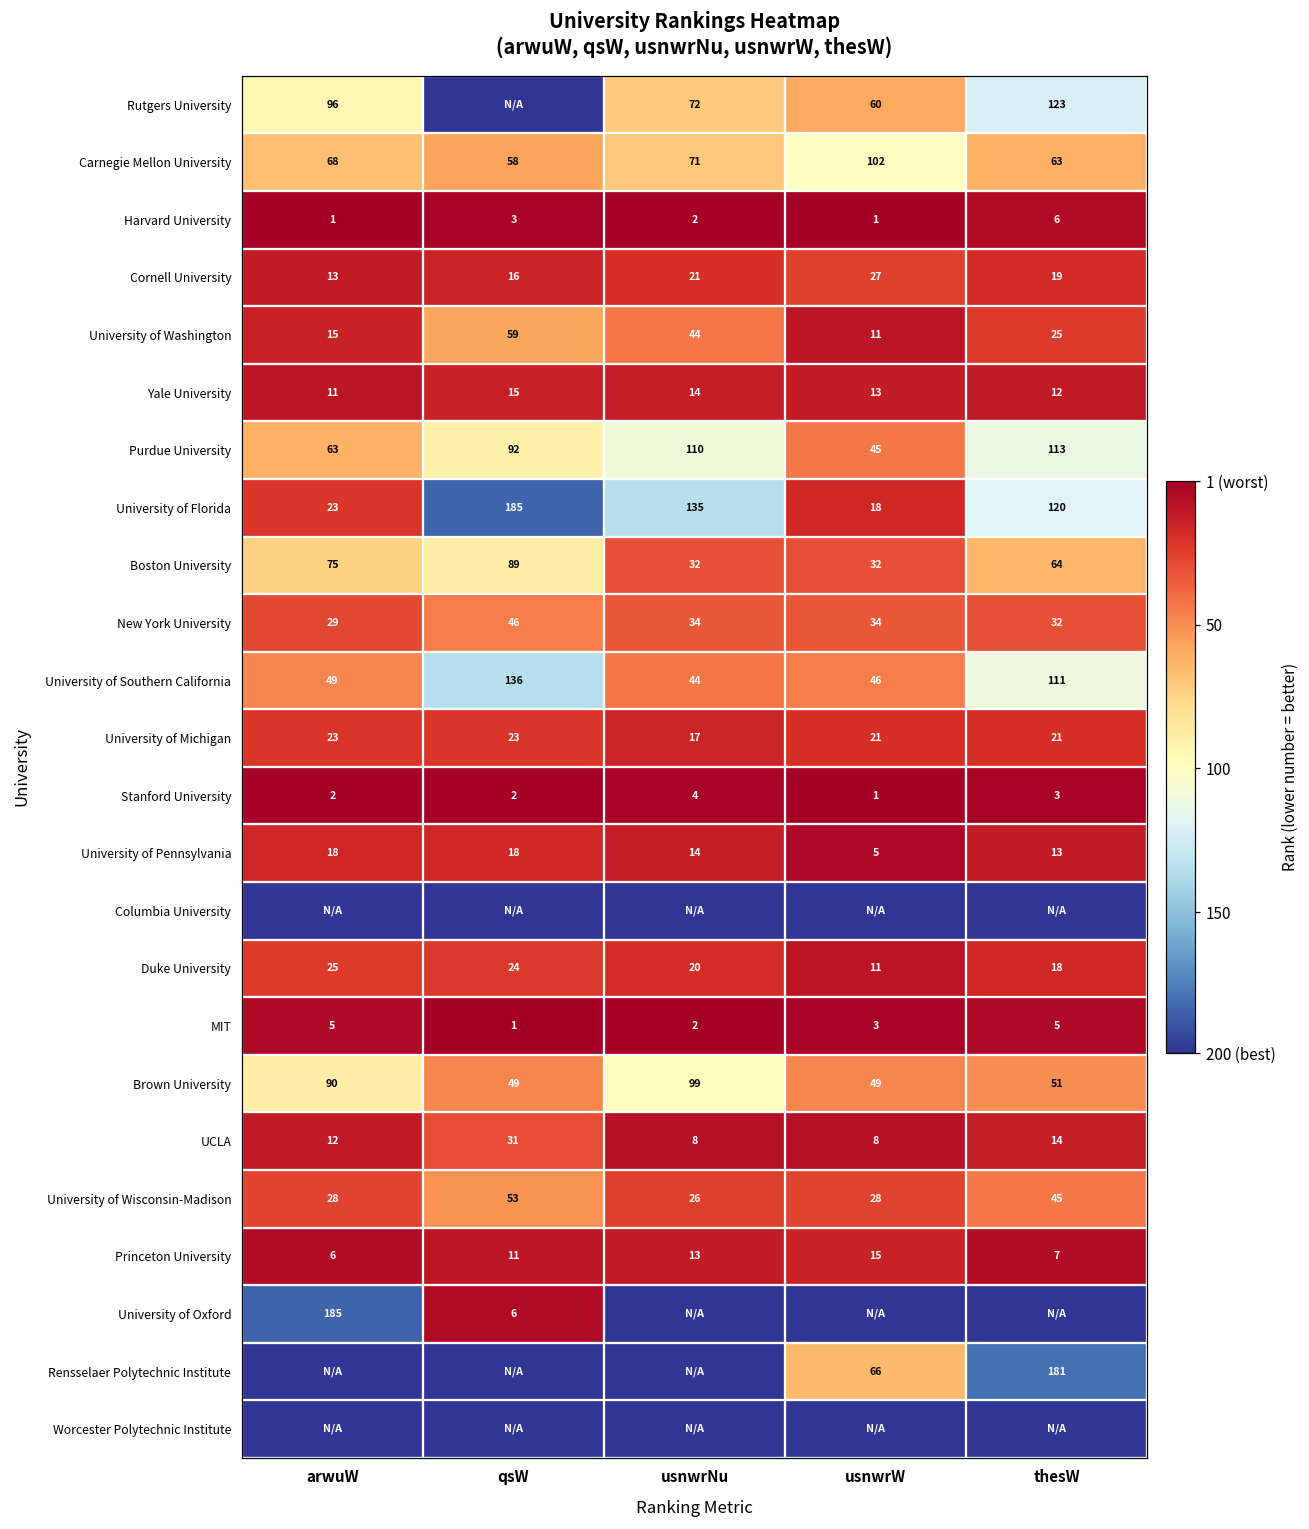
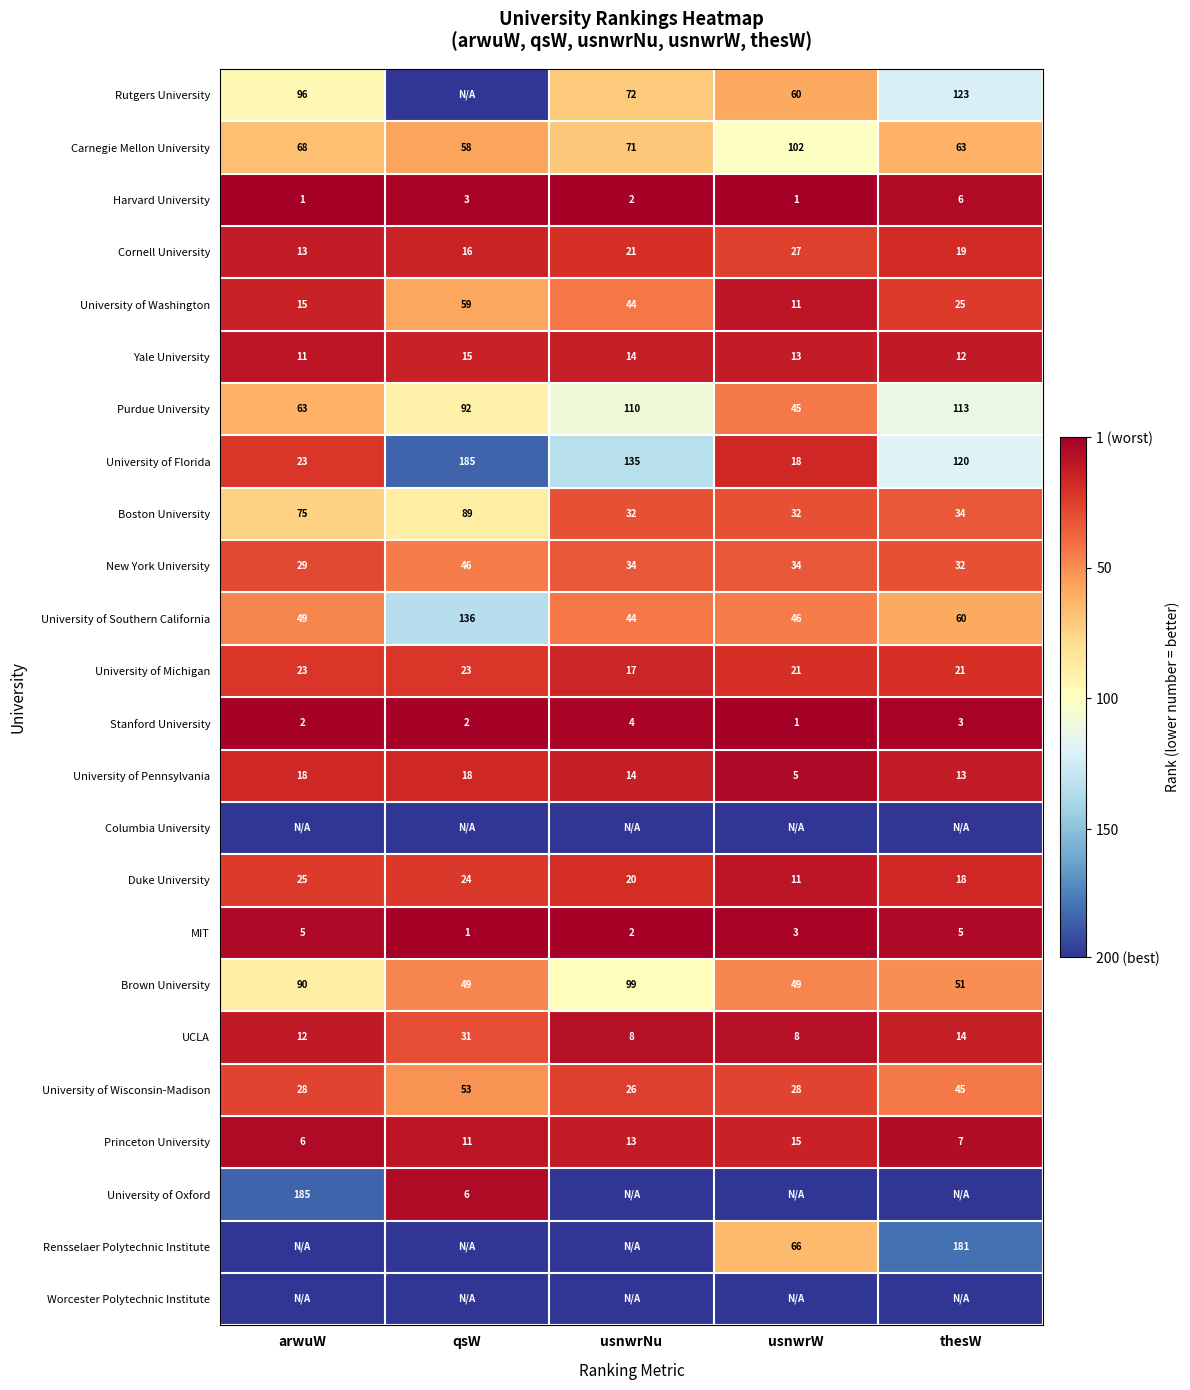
Boston University, thesW: 64 -> 34
University of Southern California, thesW: 111 -> 60
